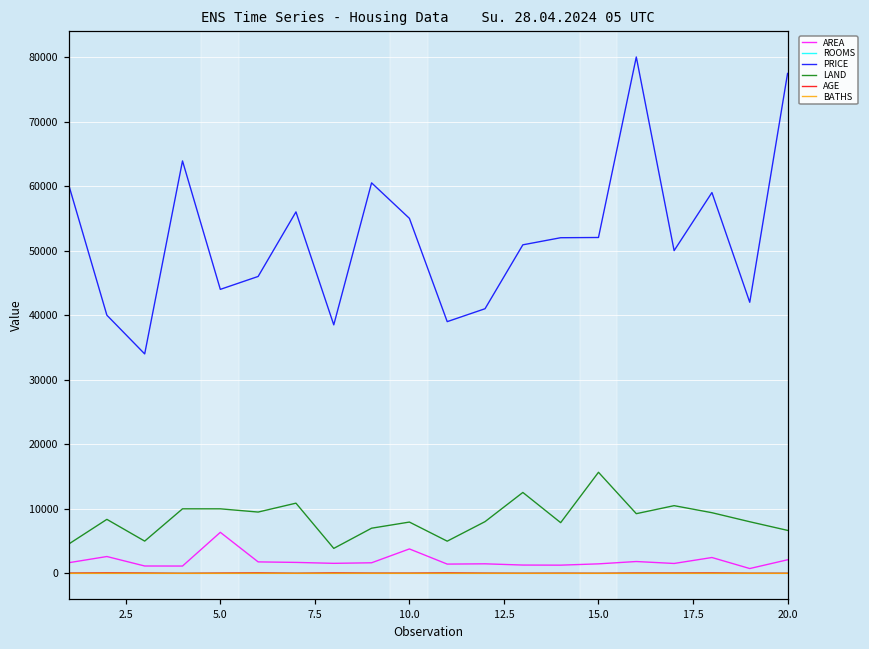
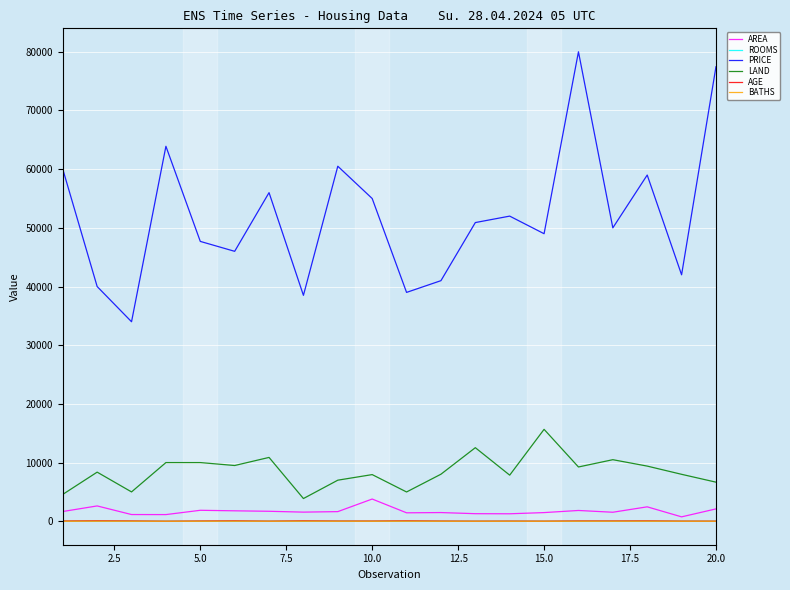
AREA, 5.0: 6000 -> 2000
PRICE, 5.0: 44000 -> 48000
PRICE, 15.0: 52000 -> 49000
